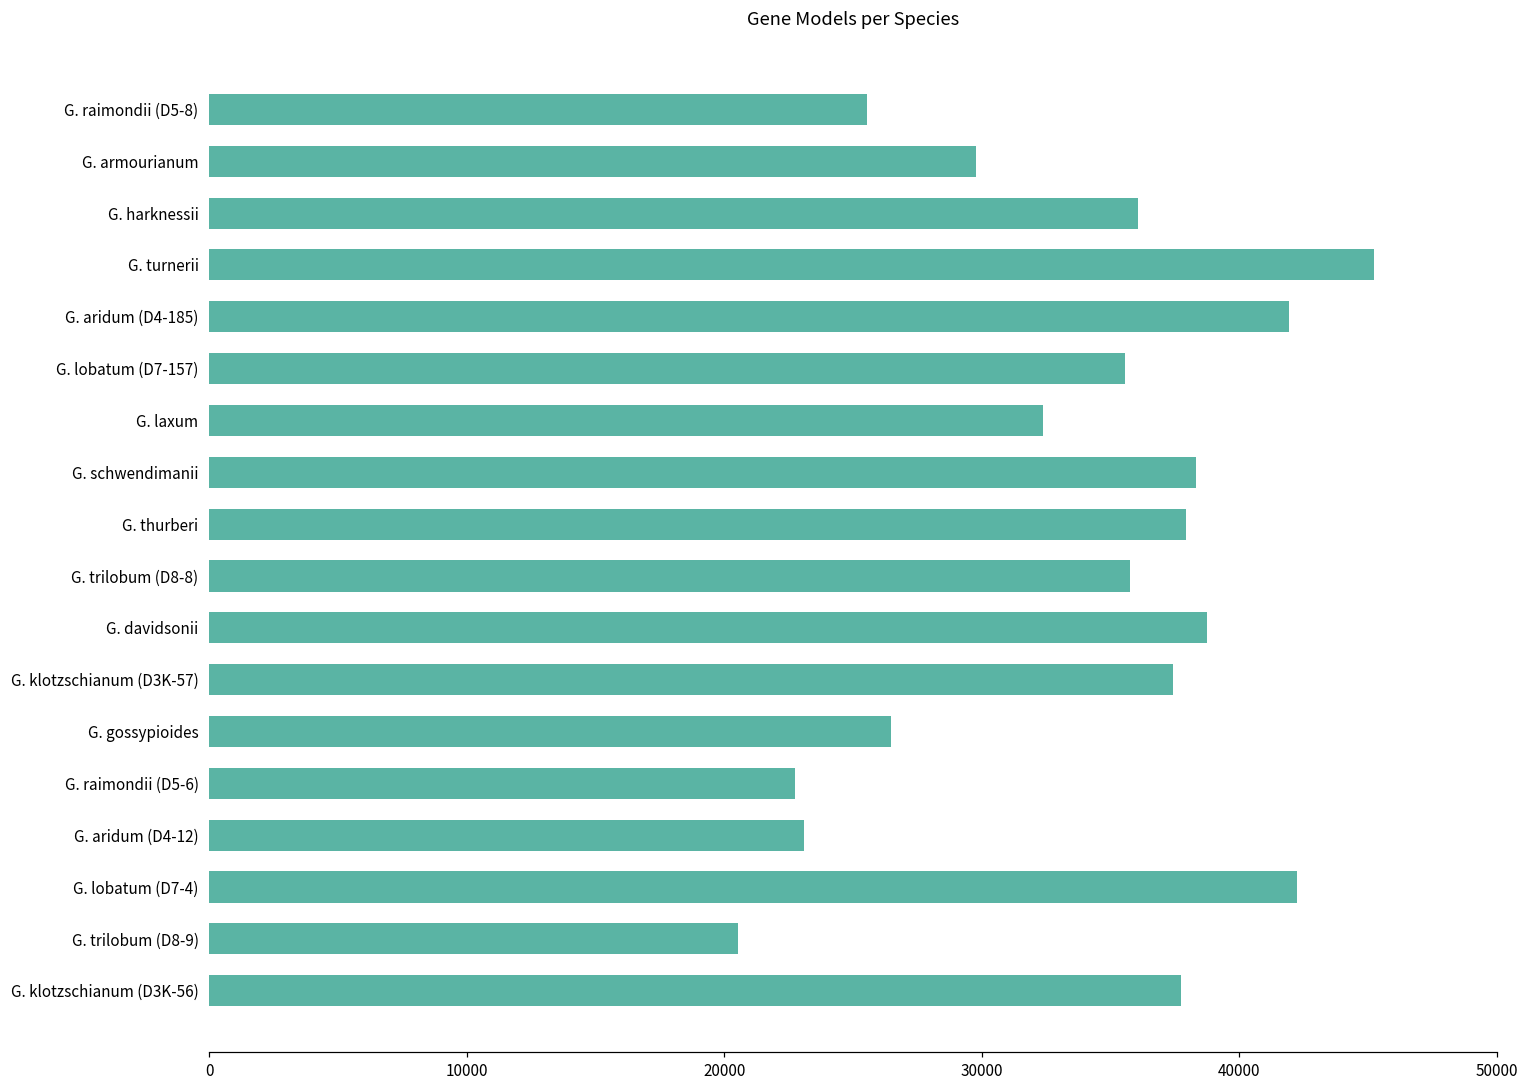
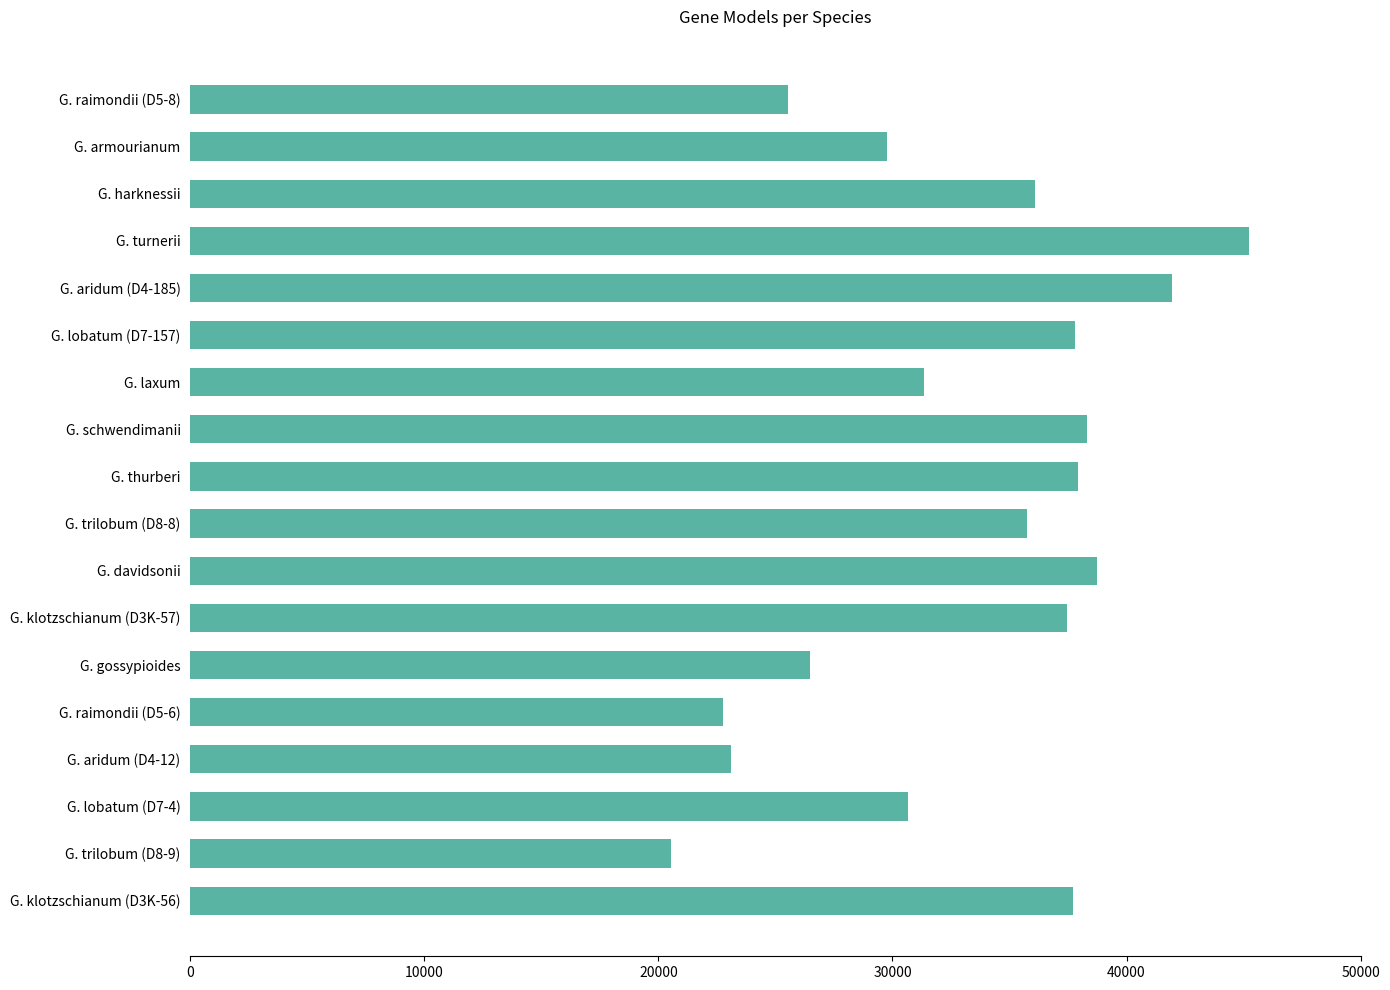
G. lobatum (D7-157): 35600 -> 37800
G. laxum: 32400 -> 31400
G. lobatum (D7-4): 42300 -> 30600
